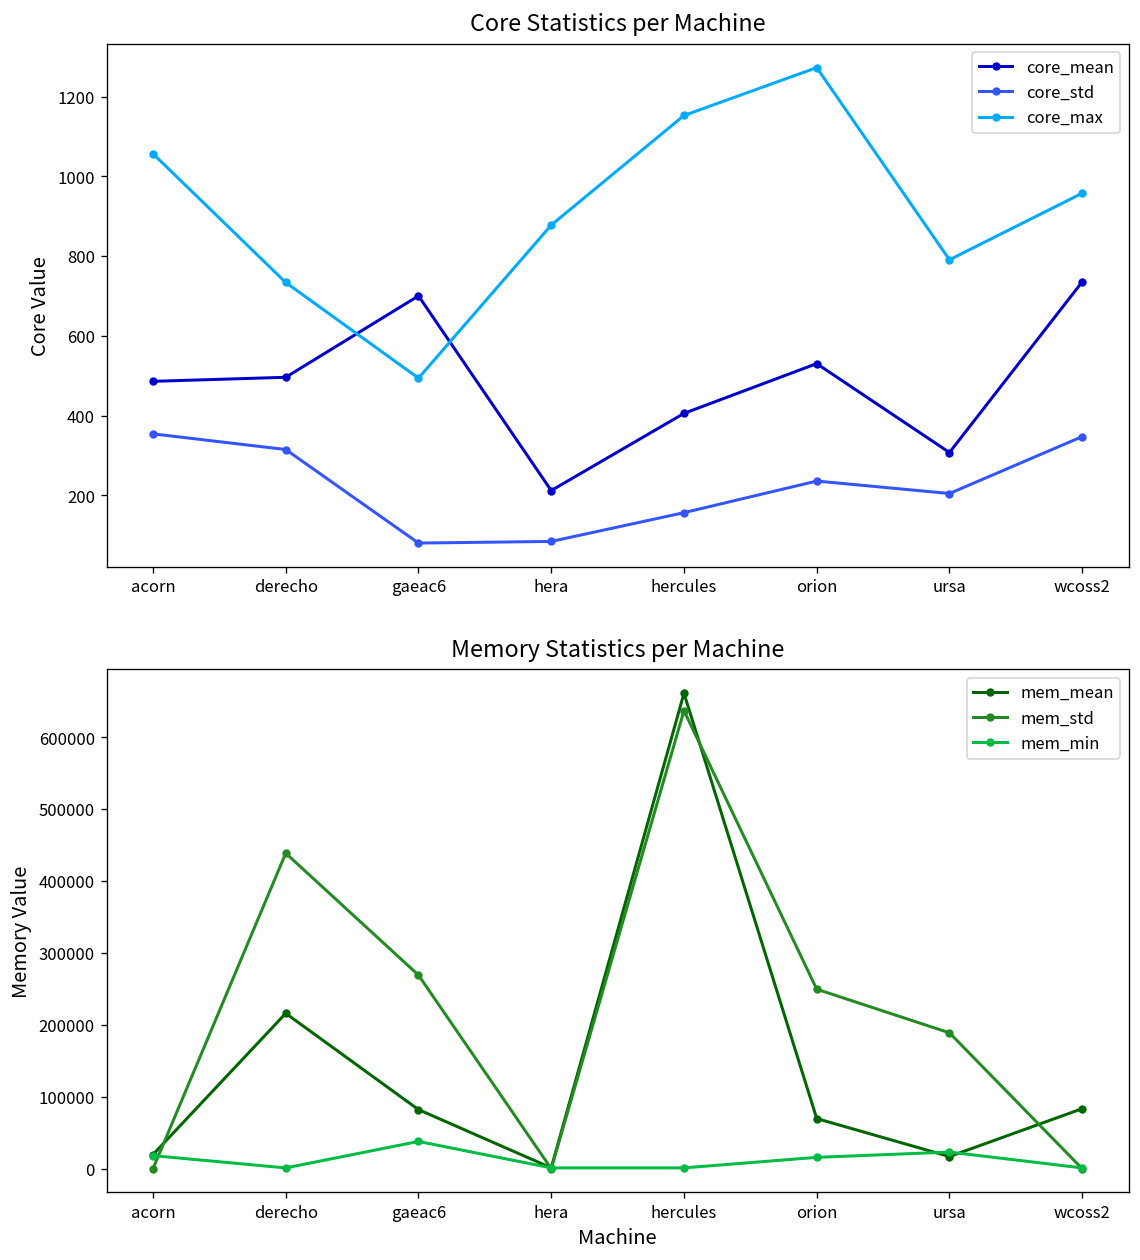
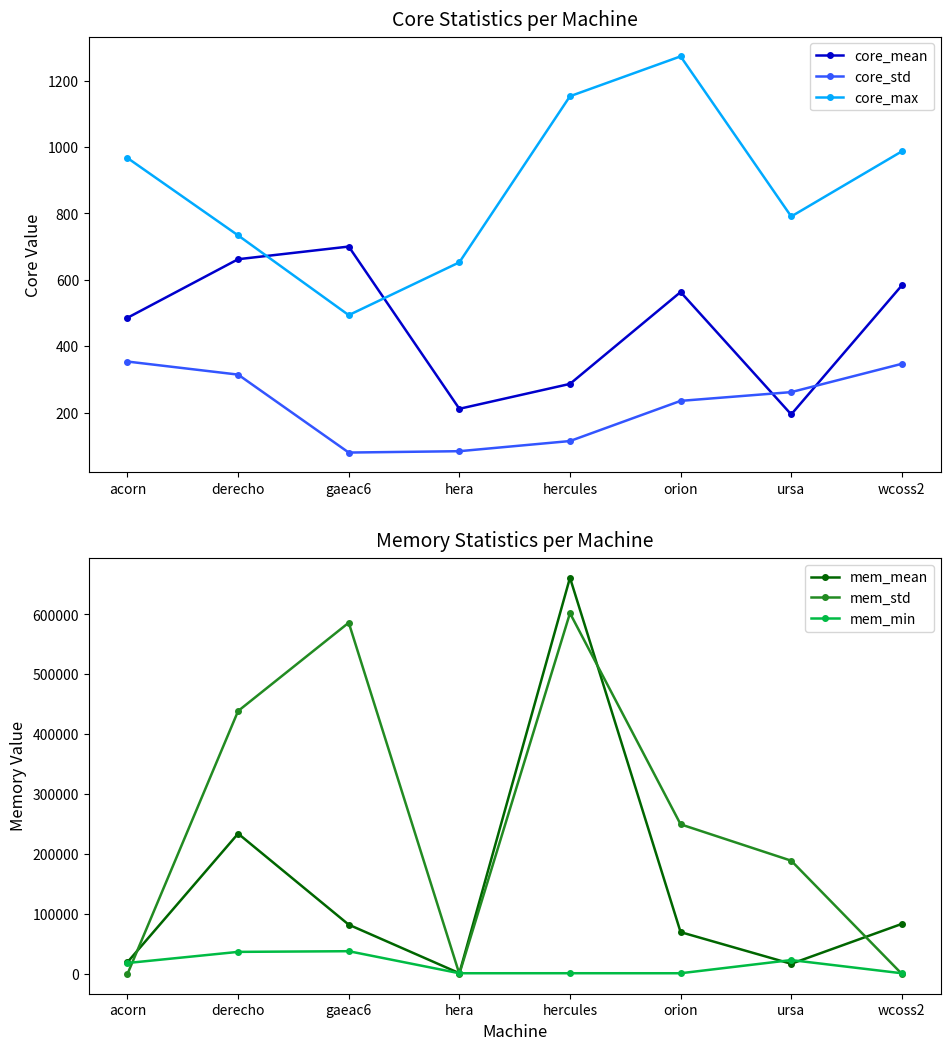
Core Statistics per Machine, core_max, acorn: 1060 -> 970
Core Statistics per Machine, core_mean, derecho: 500 -> 660
Core Statistics per Machine, core_max, hera: 880 -> 650
Core Statistics per Machine, core_mean, hercules: 410 -> 290
Core Statistics per Machine, core_std, hercules: 160 -> 110
Core Statistics per Machine, core_mean, orion: 530 -> 560
Core Statistics per Machine, core_mean, ursa: 310 -> 200
Core Statistics per Machine, core_std, ursa: 200 -> 260
Core Statistics per Machine, core_mean, wcoss2: 740 -> 580
Core Statistics per Machine, core_max, wcoss2: 960 -> 990
Memory Statistics per Machine, mem_mean, derecho: 220000 -> 230000
Memory Statistics per Machine, mem_min, derecho: 0 -> 40000
Memory Statistics per Machine, mem_std, gaeac6: 270000 -> 590000
Memory Statistics per Machine, mem_std, hercules: 640000 -> 600000
Memory Statistics per Machine, mem_min, orion: 20000 -> 0
